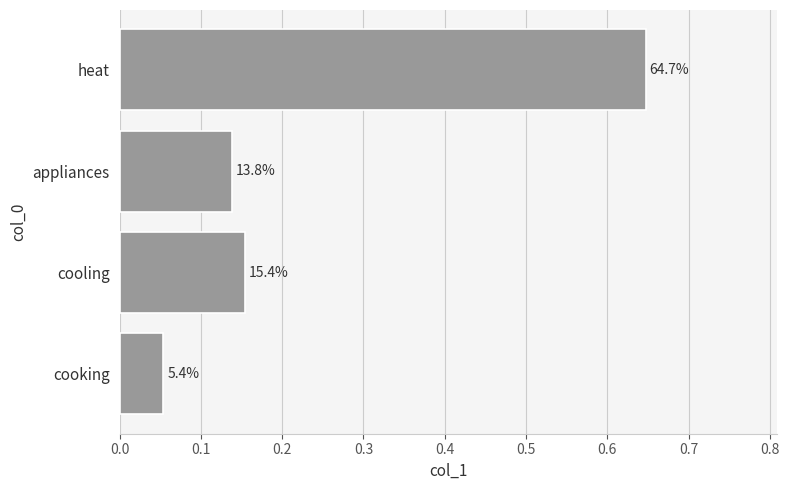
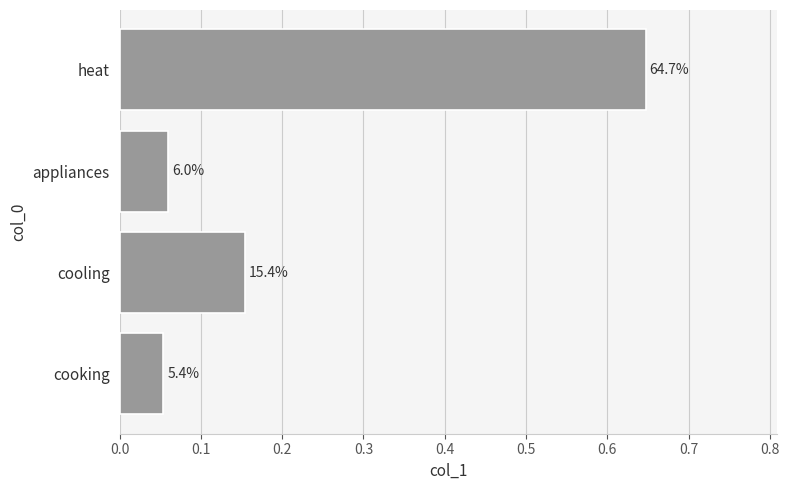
appliances: 13.8% -> 6.0%
